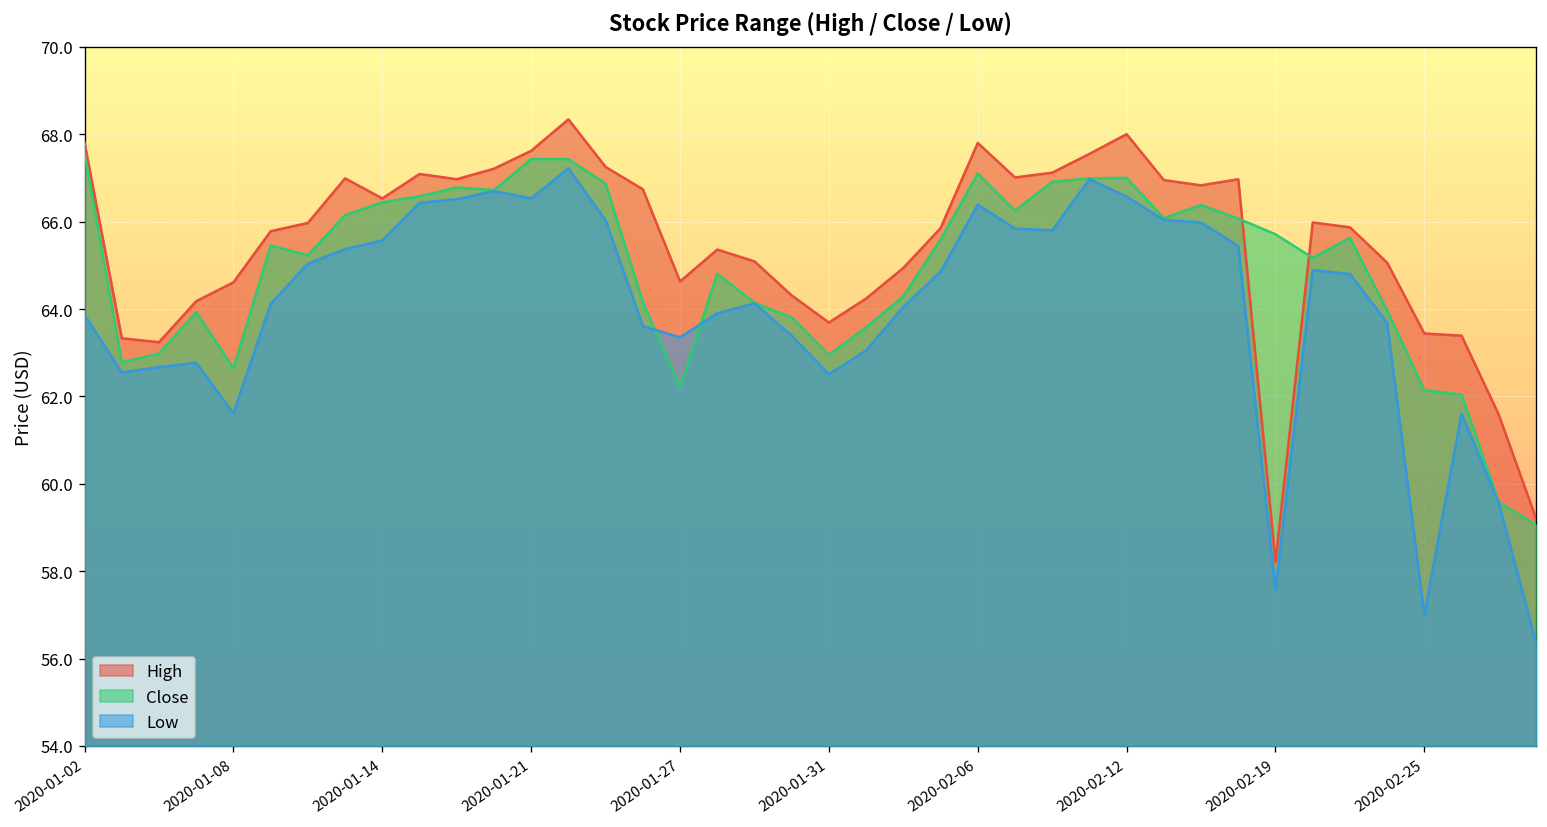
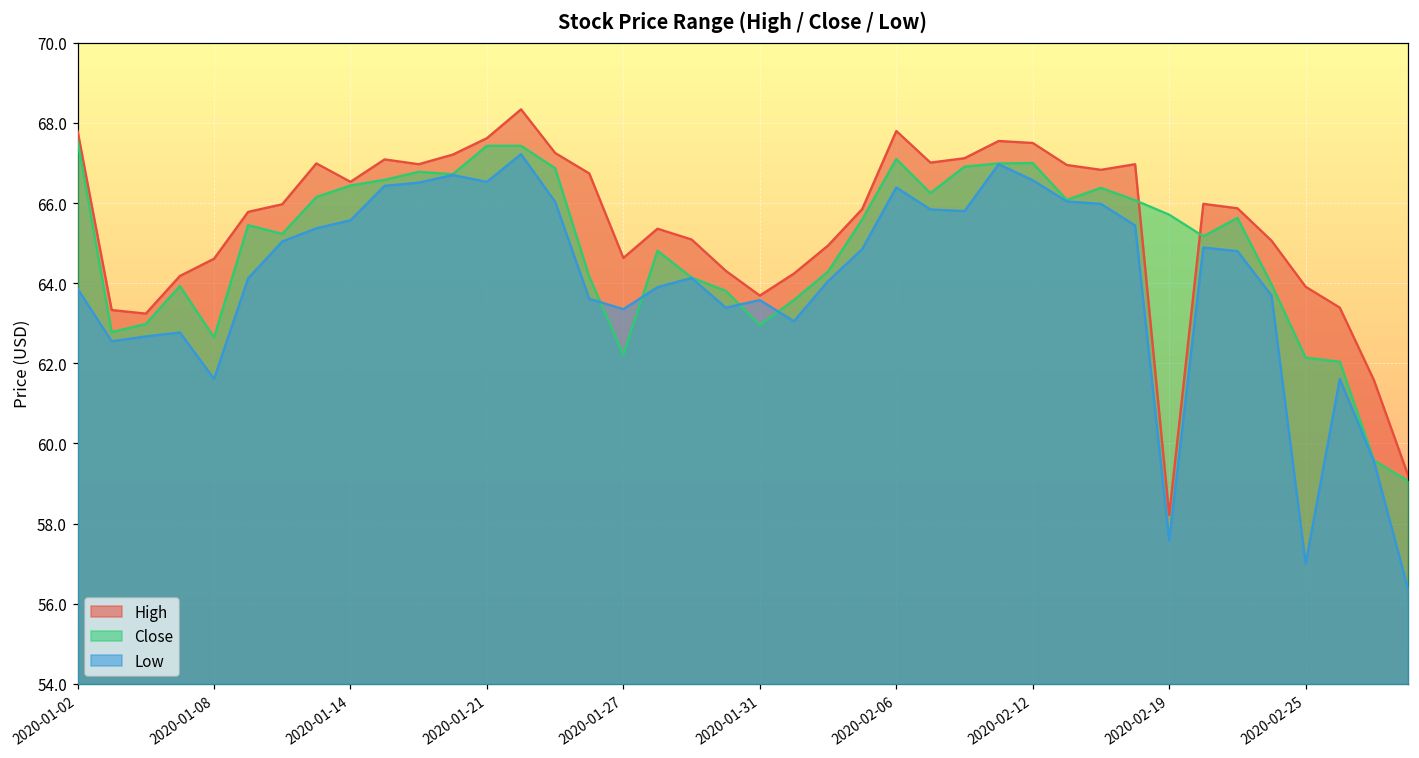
Low, 2020-01-31: 62.5 -> 63.6
High, 2020-02-12: 68.0 -> 67.5
High, 2020-02-25: 63.4 -> 63.9
